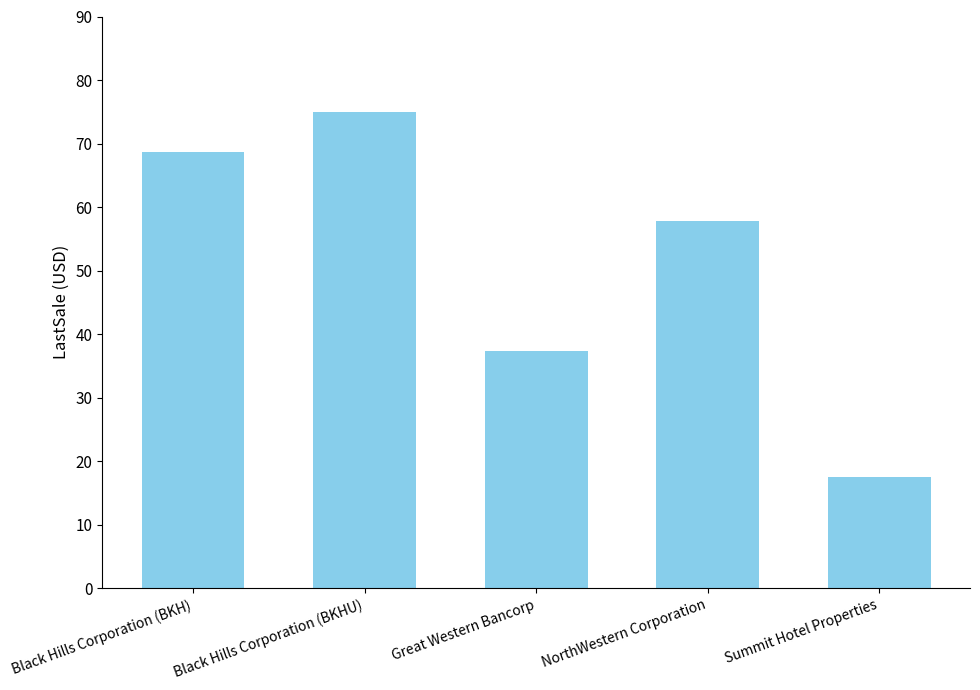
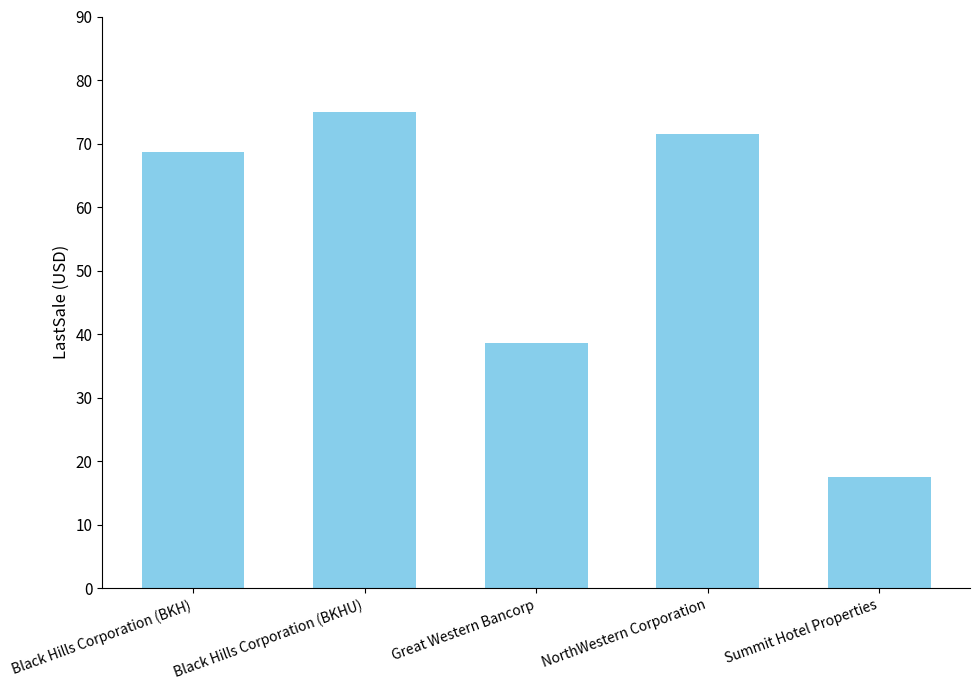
Great Western Bancorp: 37 -> 39
NorthWestern Corporation: 58 -> 71
